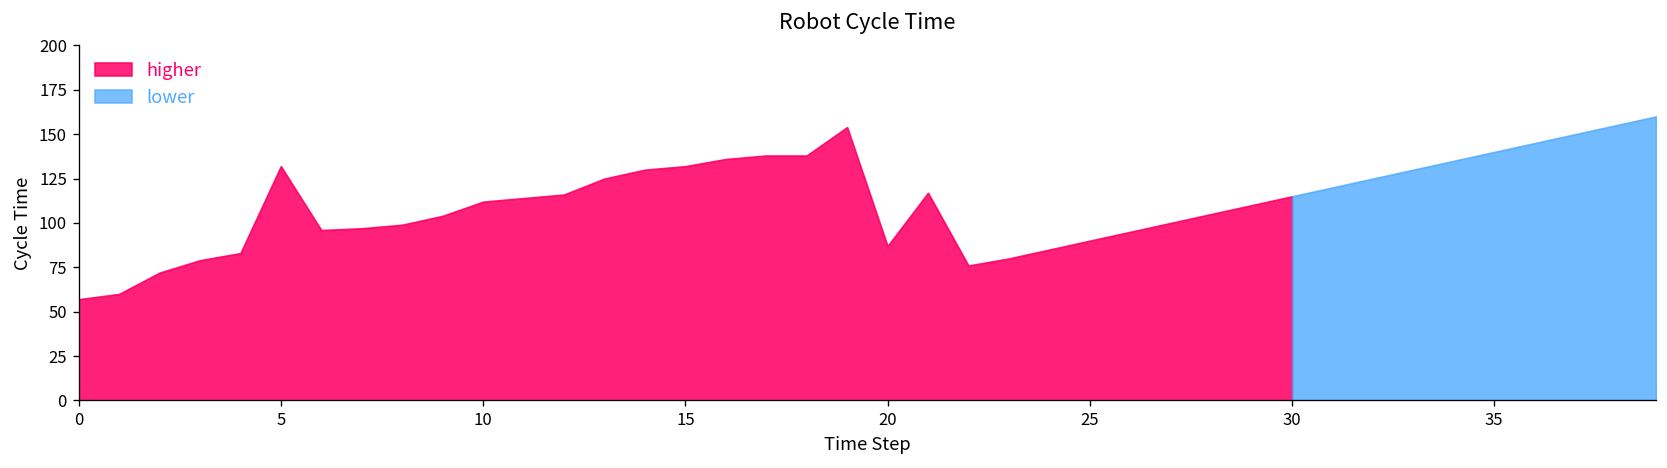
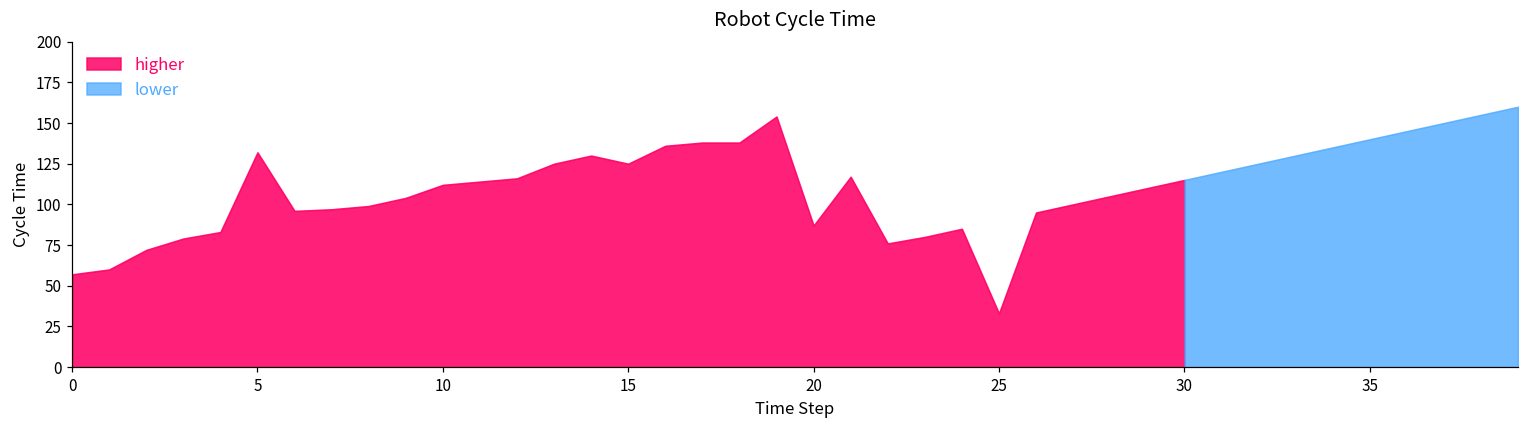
higher, 15: 132 -> 125
higher, 25: 90 -> 33
